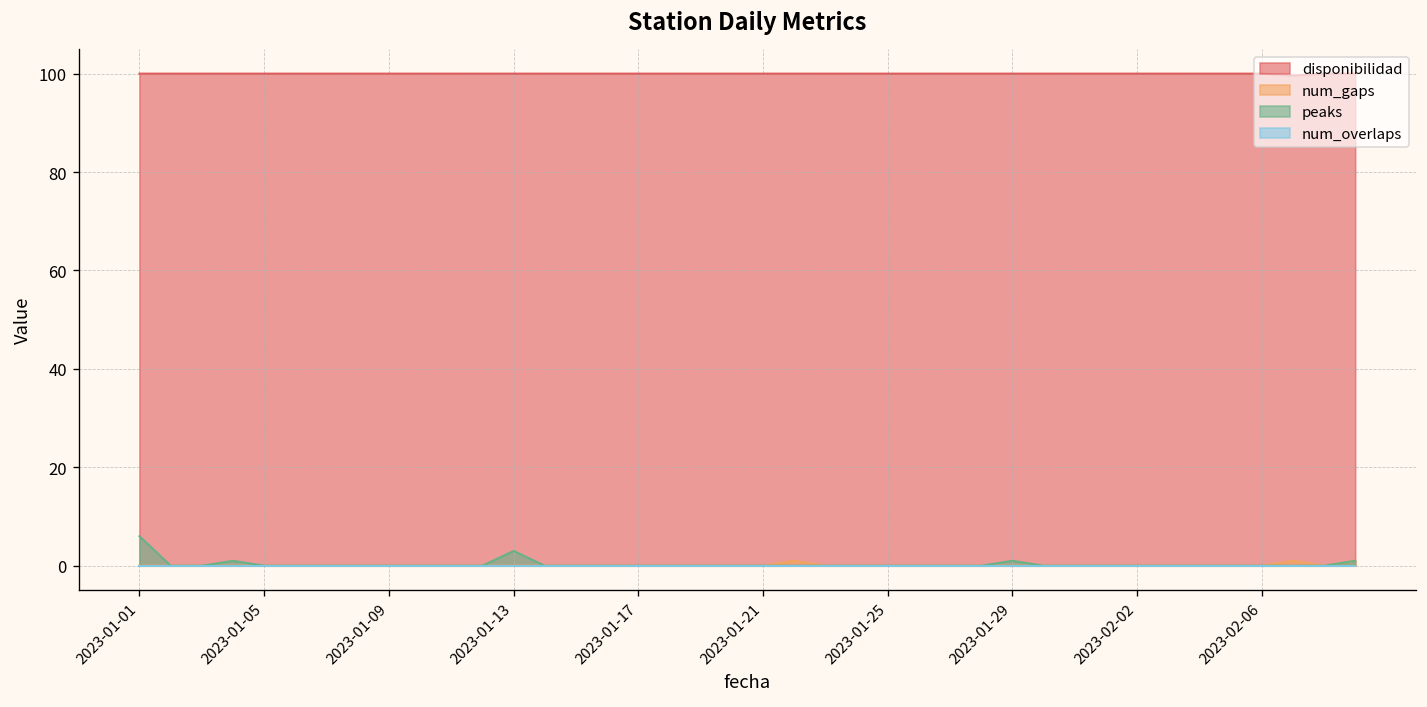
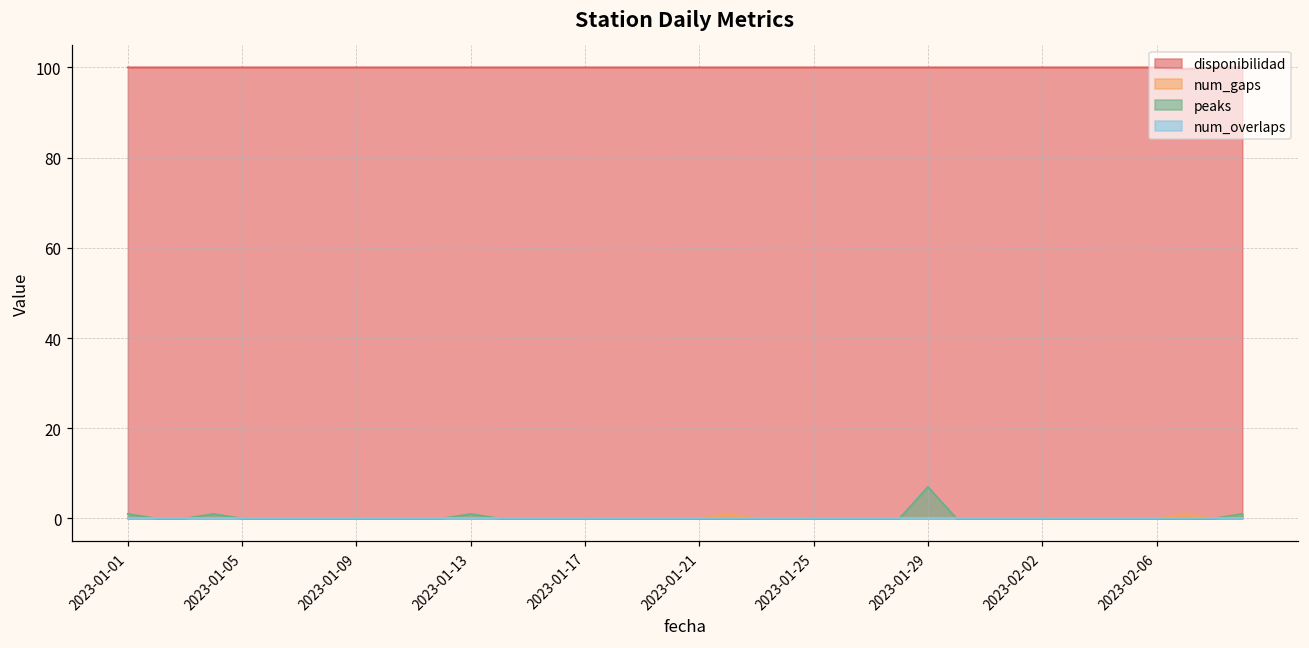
peaks, 2023-01-01: 6 -> 1
peaks, 2023-01-13: 3 -> 1
peaks, 2023-01-29: 1 -> 7
